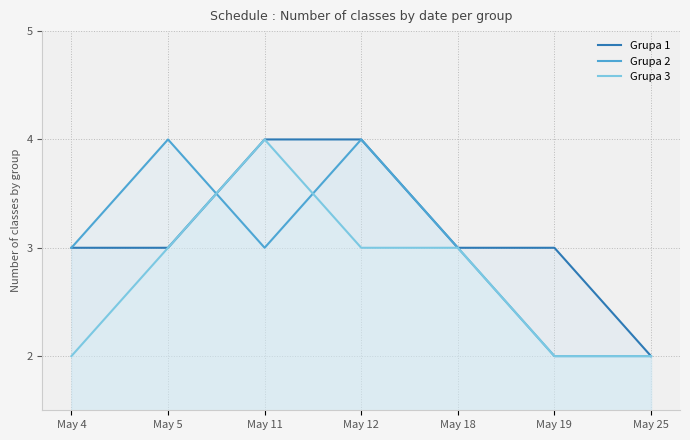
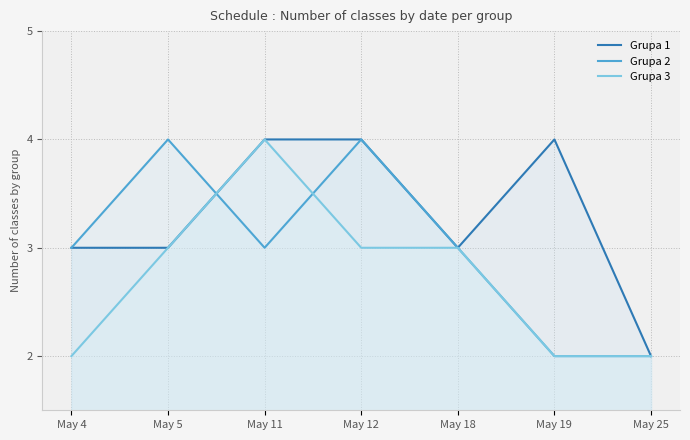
Grupa 1, May 19: 3 -> 4
